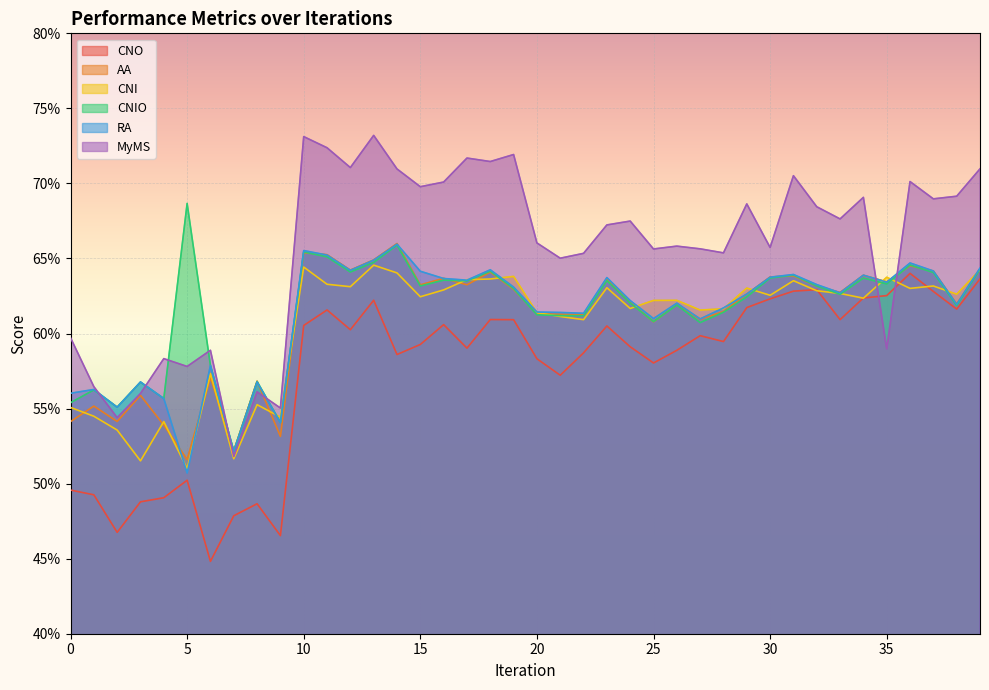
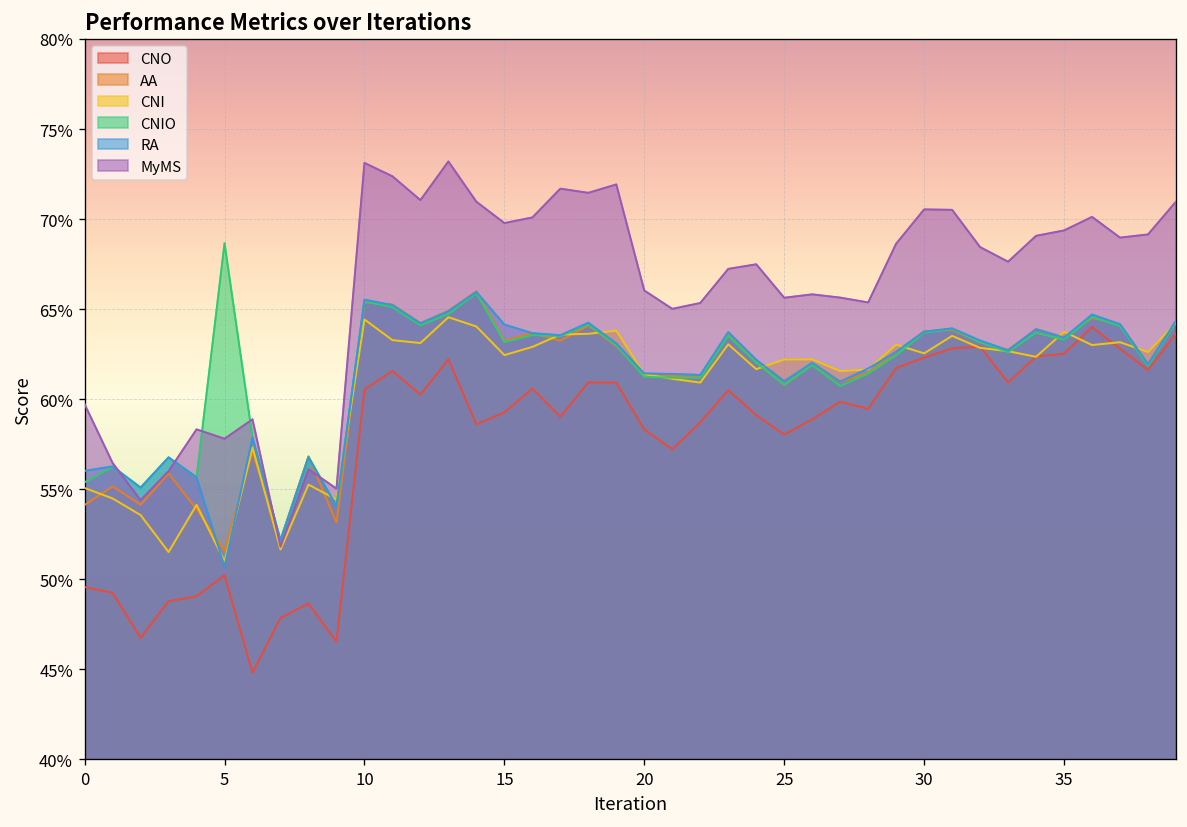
MyMS, 30: 65.7% -> 70.5%
MyMS, 35: 59.0% -> 69.4%
